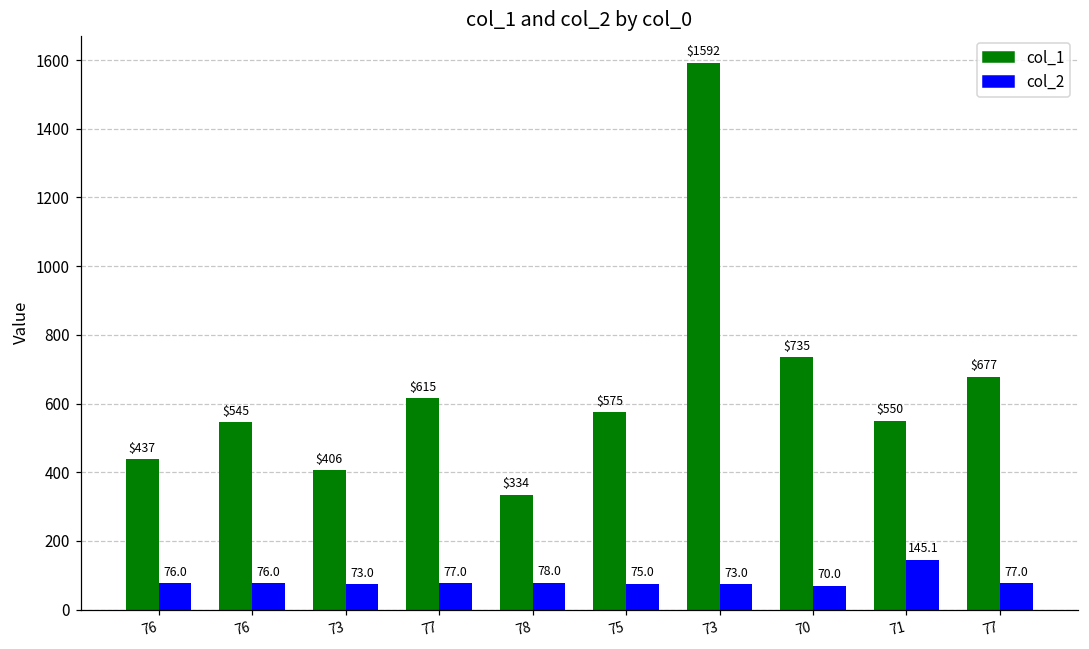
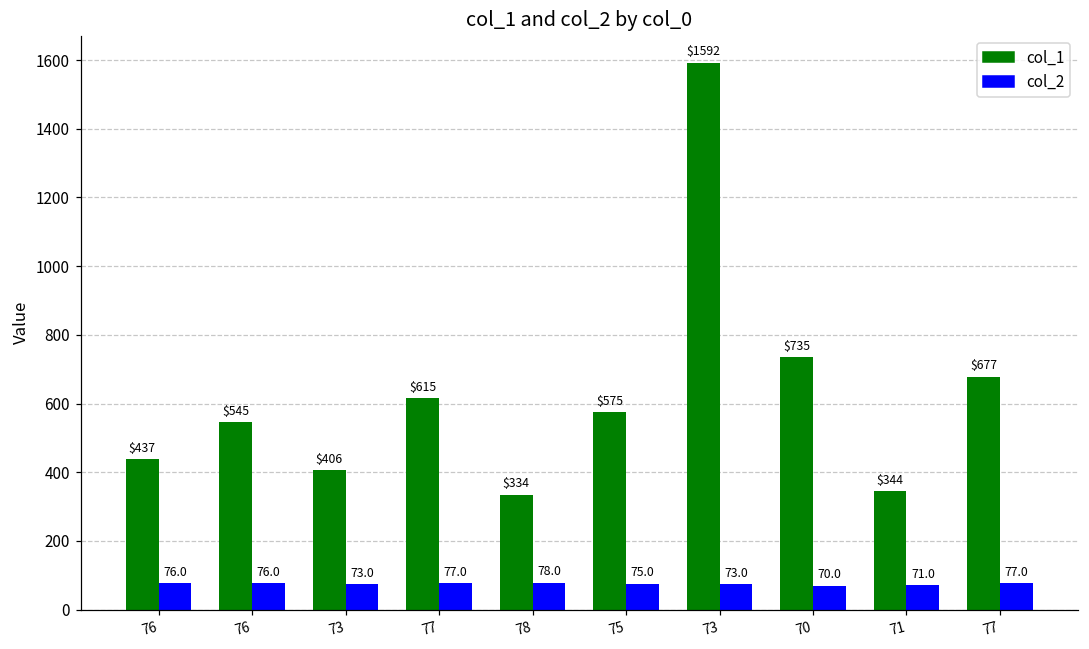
col_1, 71: $550 -> $344
col_2, 71: 145.1 -> 71.0
